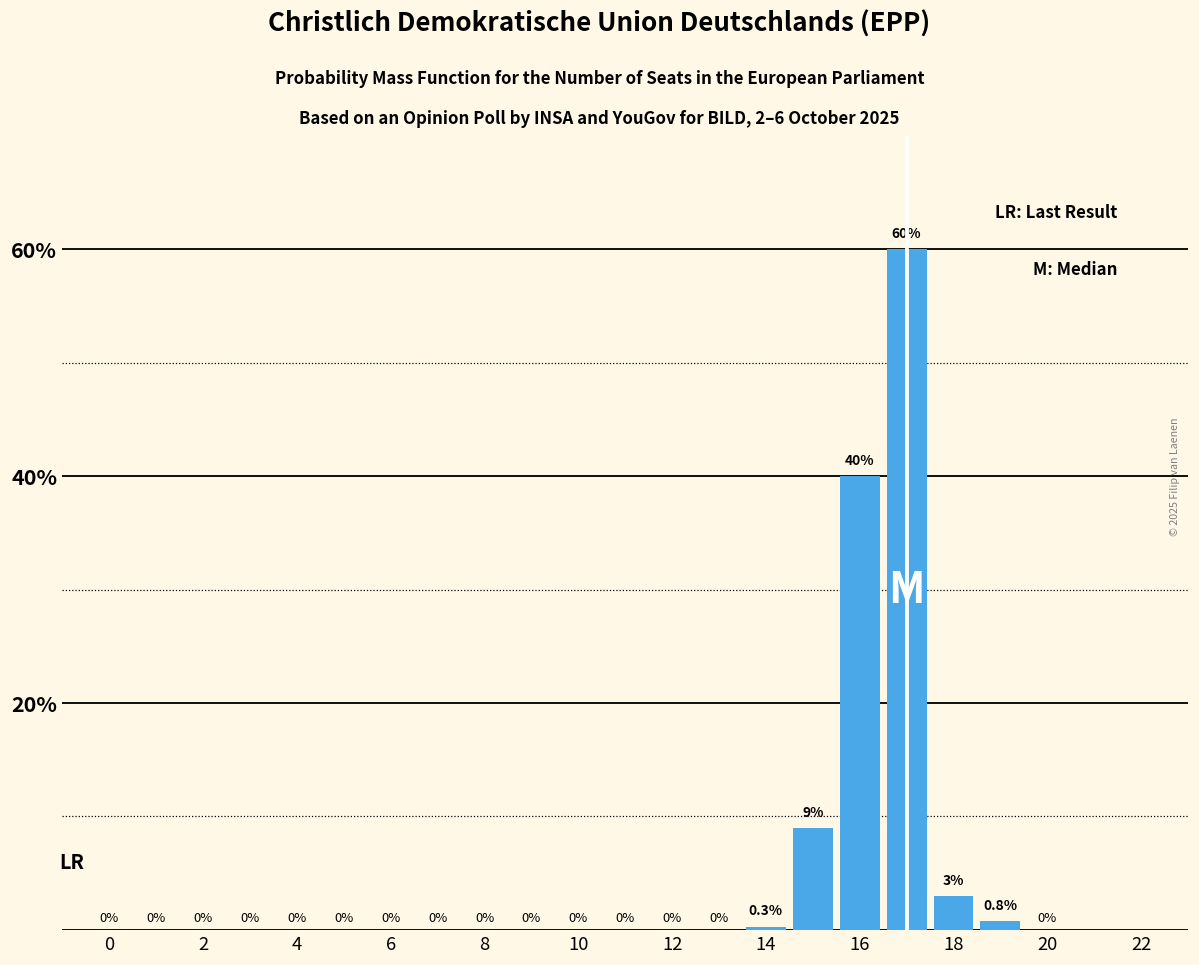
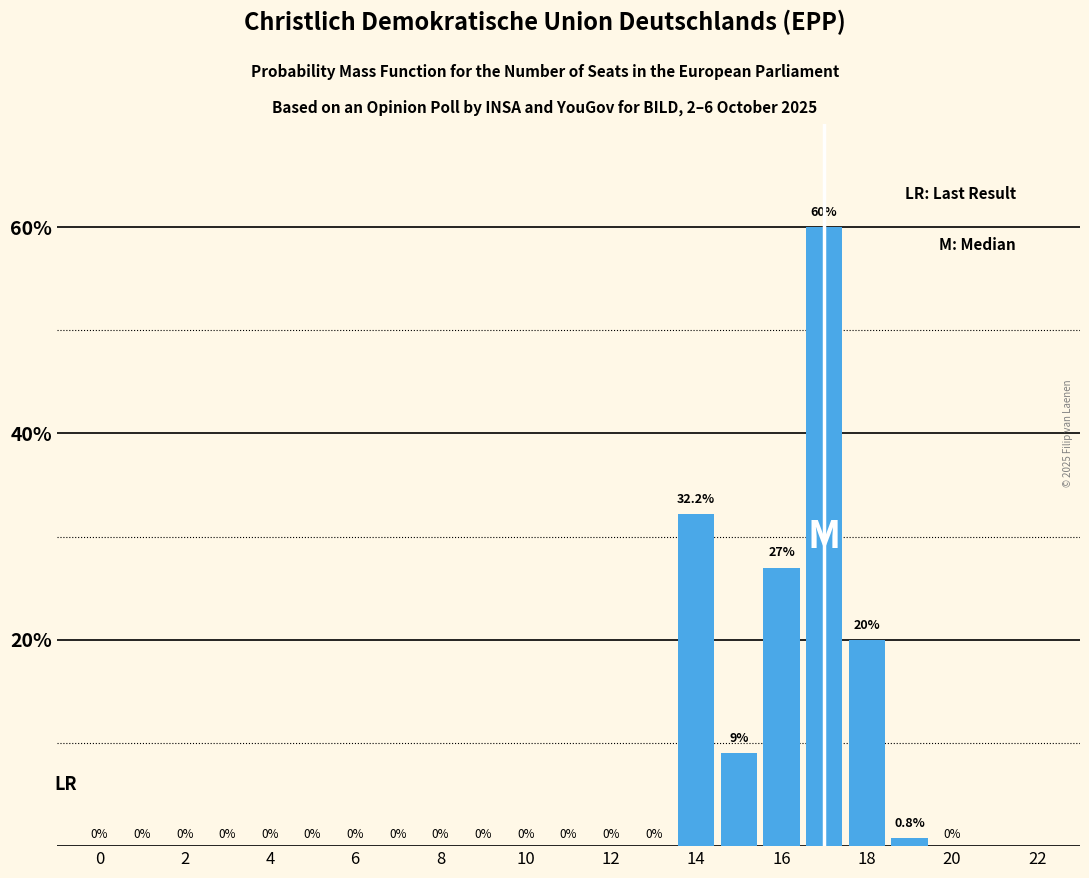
14: 0.3% -> 32.2%
16: 40% -> 27%
18: 3% -> 20%
